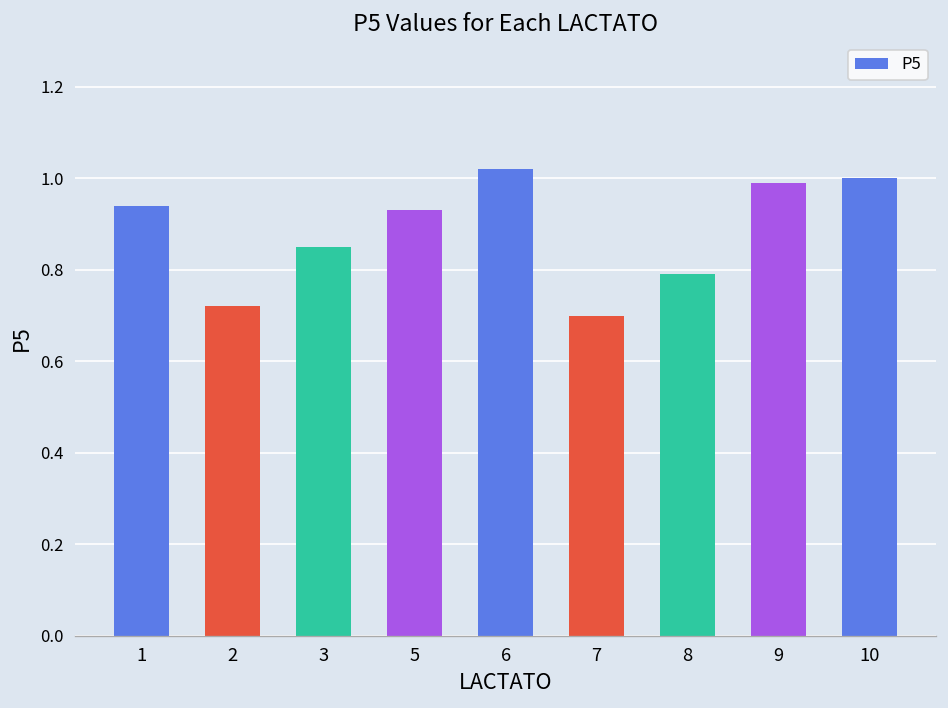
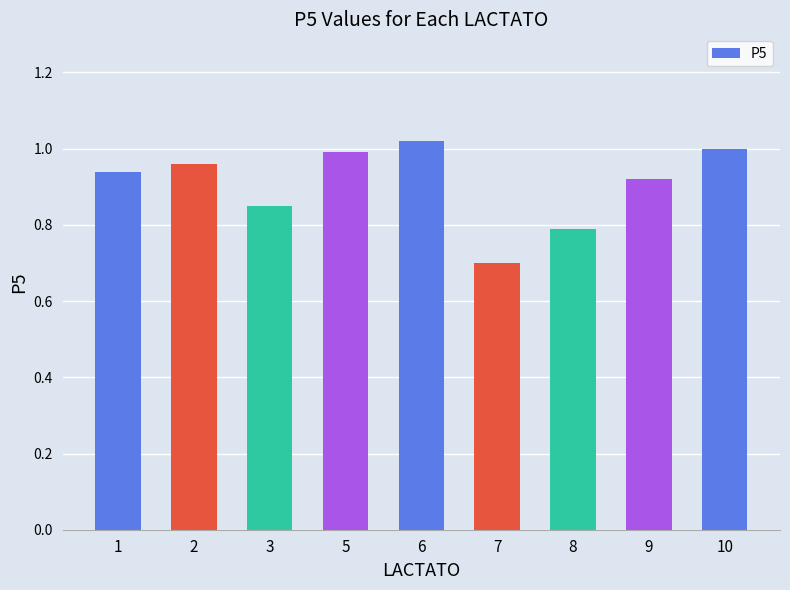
2: 0.72 -> 0.96
5: 0.93 -> 0.99
9: 0.99 -> 0.92
